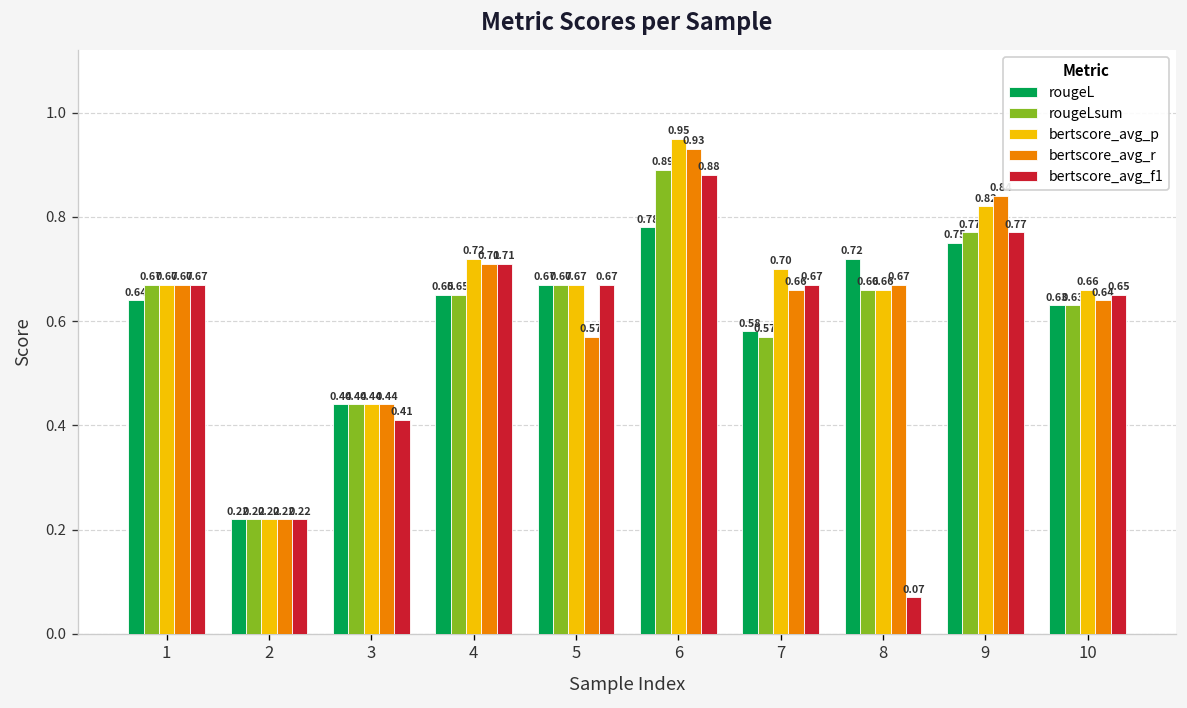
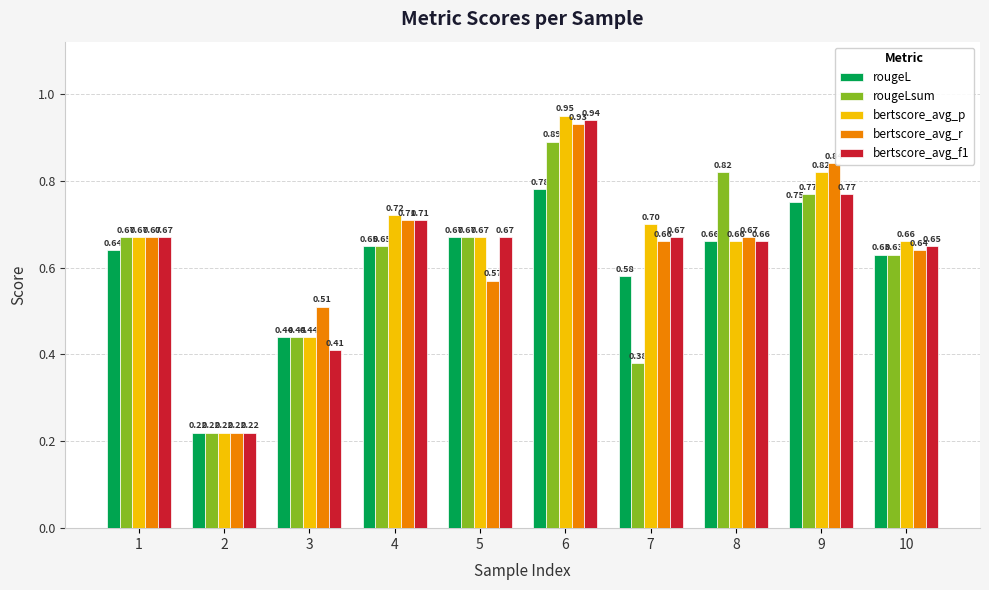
bertscore_avg_r, 3: 0.44 -> 0.51
bertscore_avg_f1, 6: 0.88 -> 0.94
rougeLsum, 7: 0.57 -> 0.38
rougeL, 8: 0.72 -> 0.66
rougeLsum, 8: 0.66 -> 0.82
bertscore_avg_f1, 8: 0.07 -> 0.66
